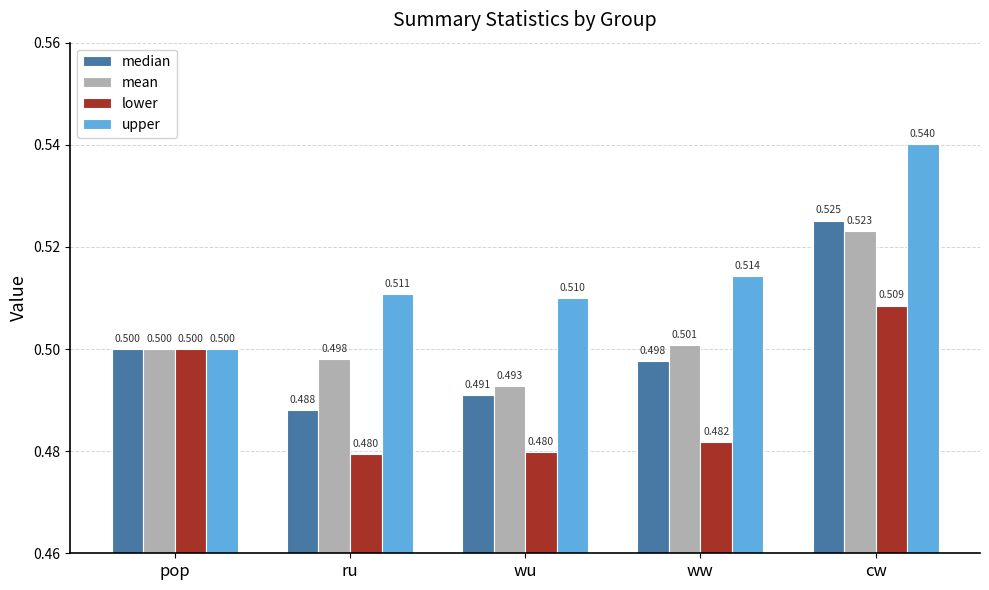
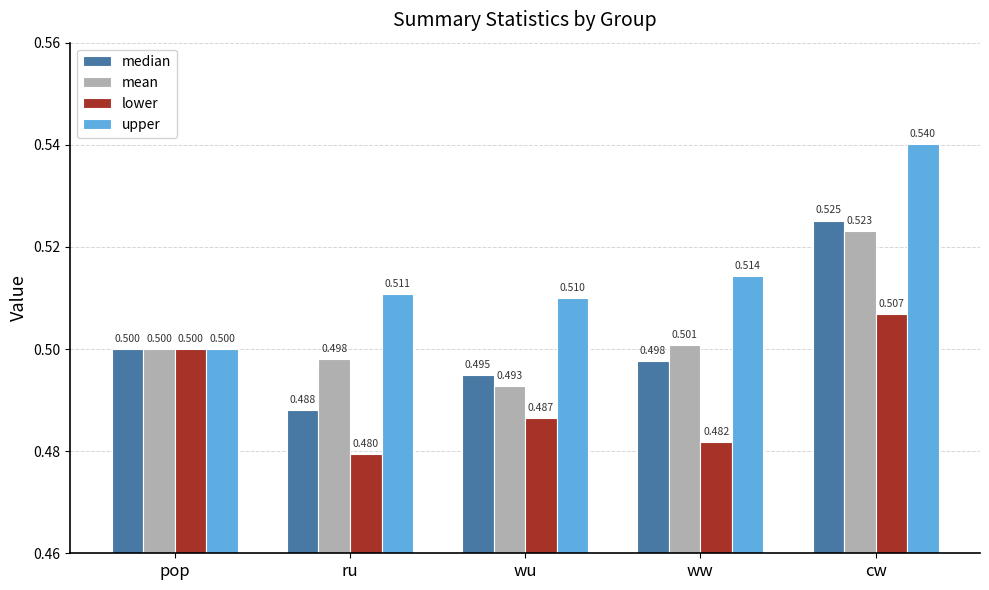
median, wu: 0.491 -> 0.495
lower, wu: 0.480 -> 0.487
lower, cw: 0.509 -> 0.507
